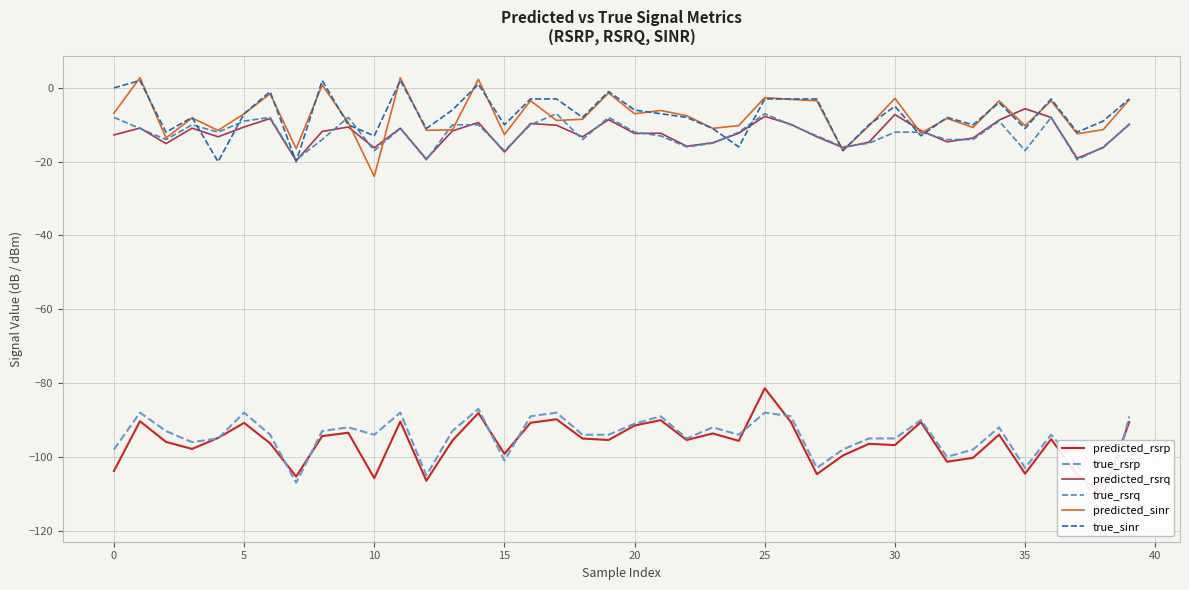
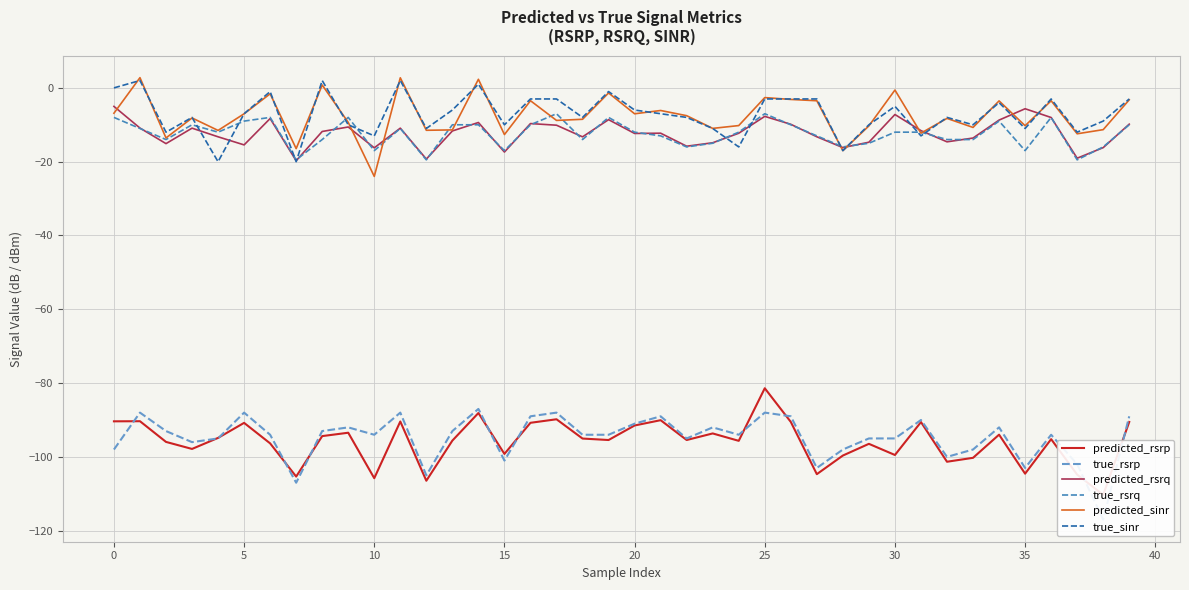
predicted_rsrp, 0: -104 -> -90
predicted_rsrq, 0: -13 -> -5
predicted_rsrq, 5: -11 -> -15
predicted_rsrp, 30: -97 -> -99
predicted_sinr, 30: -3 -> -1
